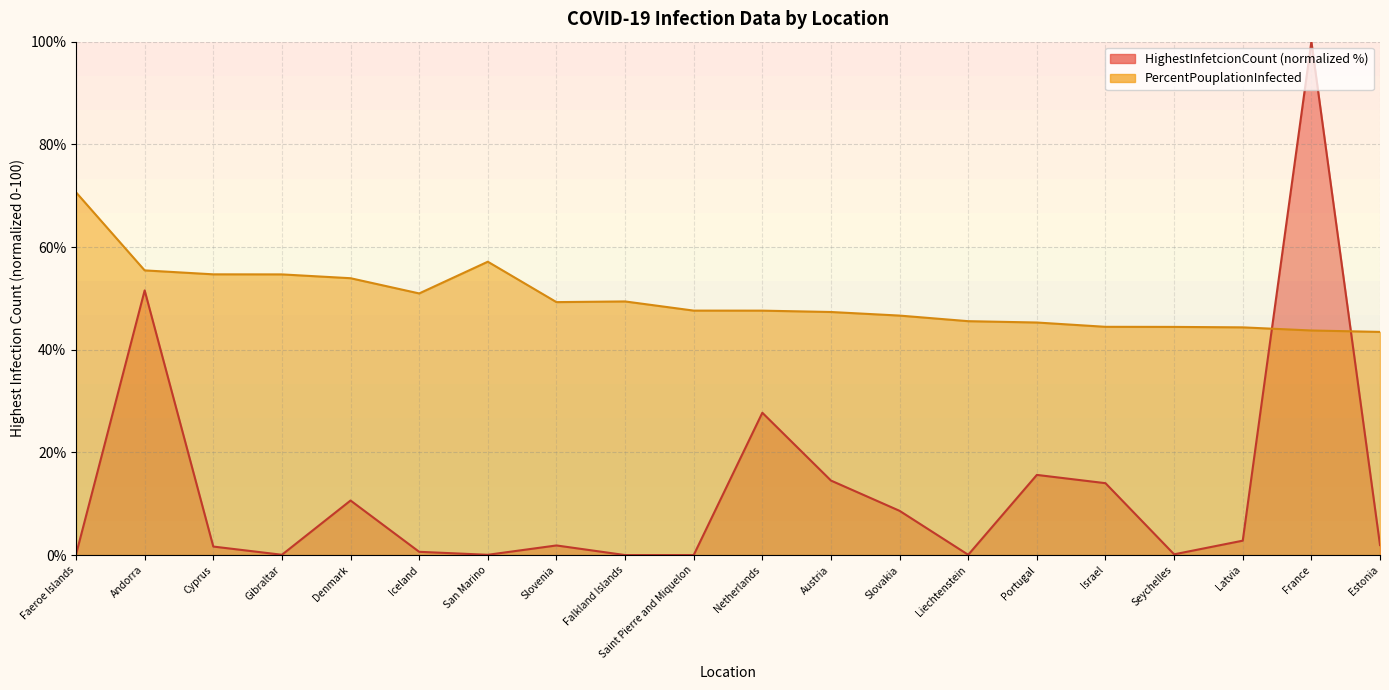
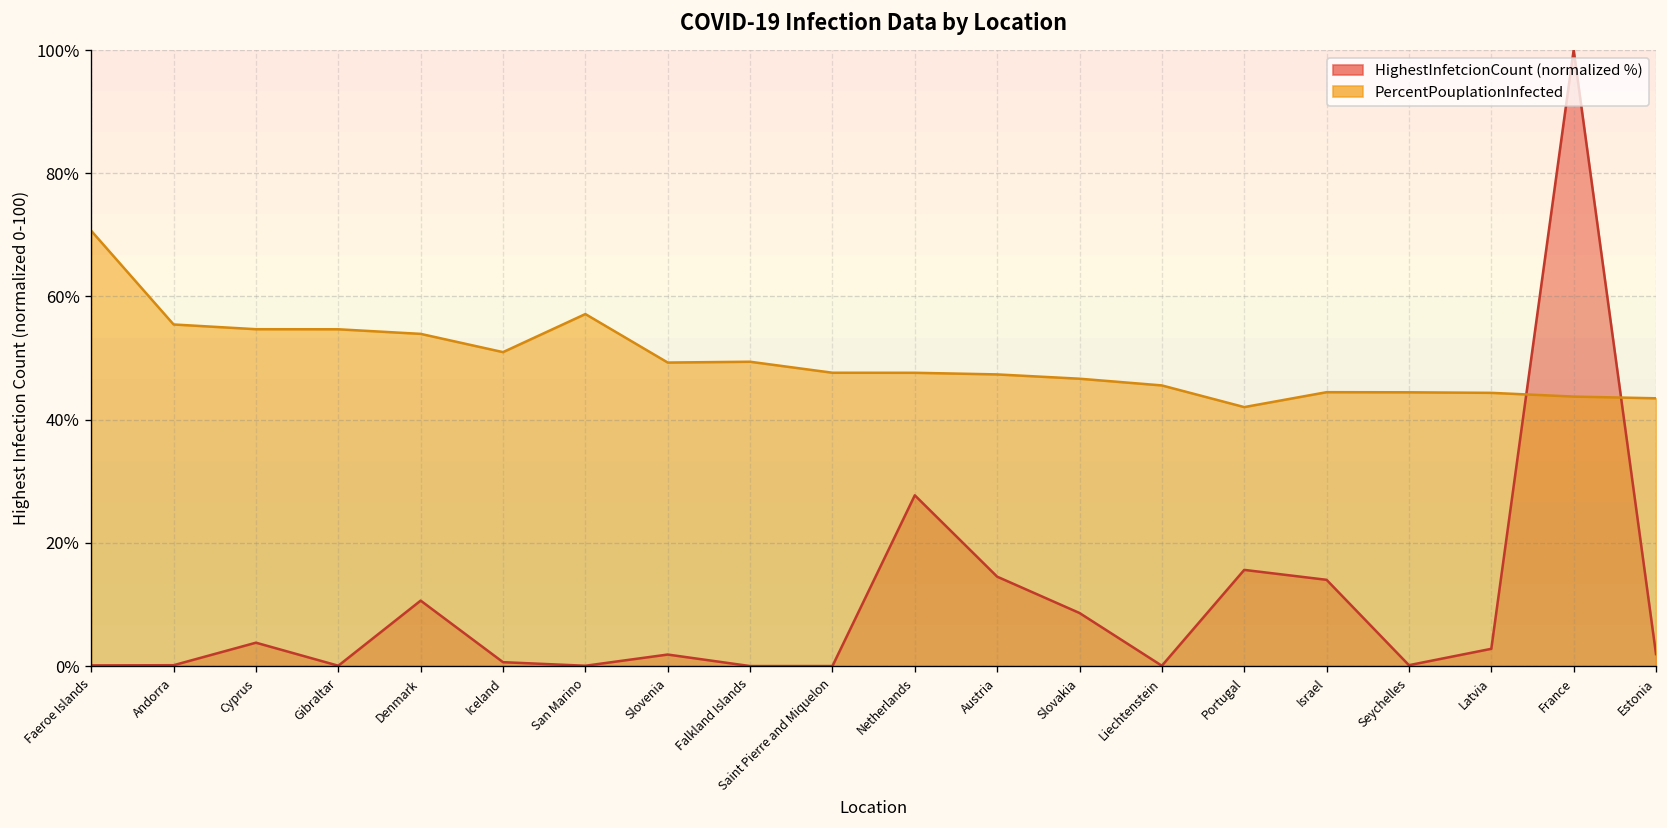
HighestInfetcionCount (normalized %), Andorra: 52% -> 0%
HighestInfetcionCount (normalized %), Cyprus: 2% -> 4%
PercentPouplationInfected, Portugal: 45% -> 42%
